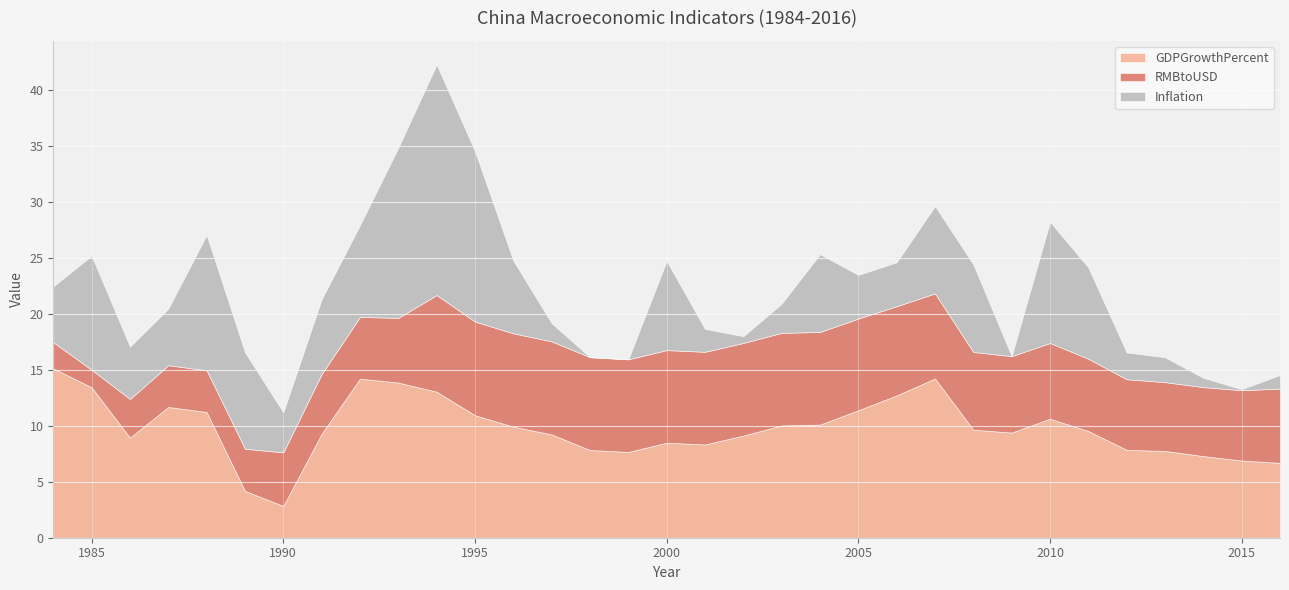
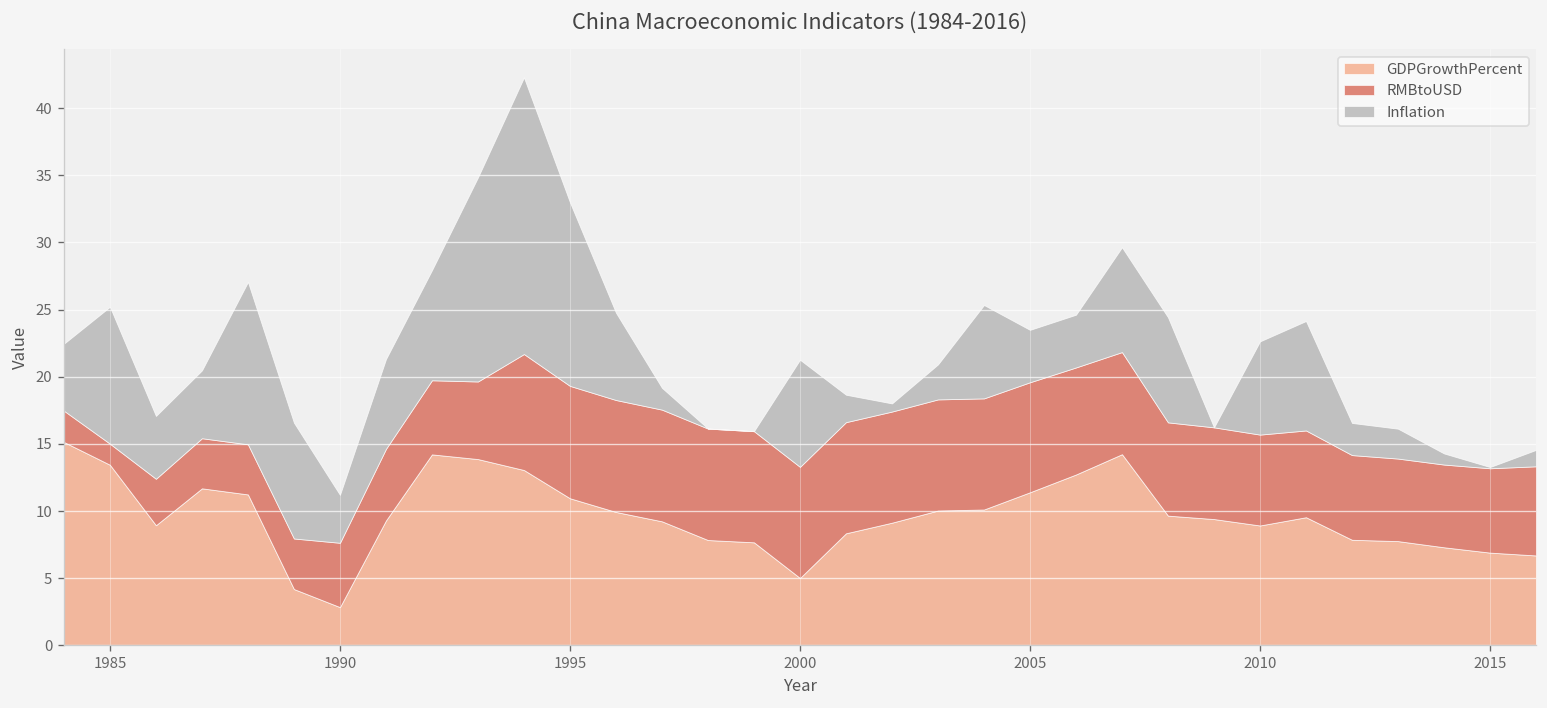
Inflation, 1995: 15.2 -> 13.7
GDPGrowthPercent, 2000: 8.5 -> 5.0
GDPGrowthPercent, 2010: 10.6 -> 8.9
Inflation, 2010: 10.8 -> 6.9
